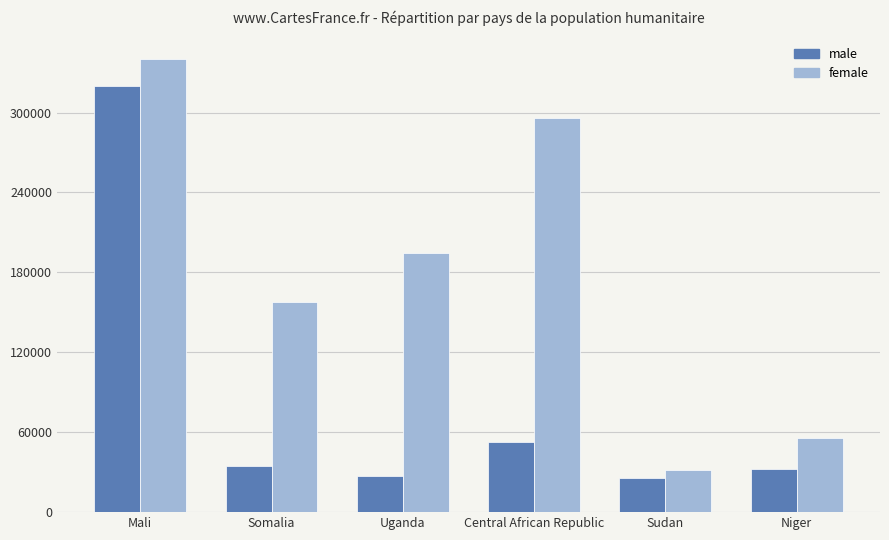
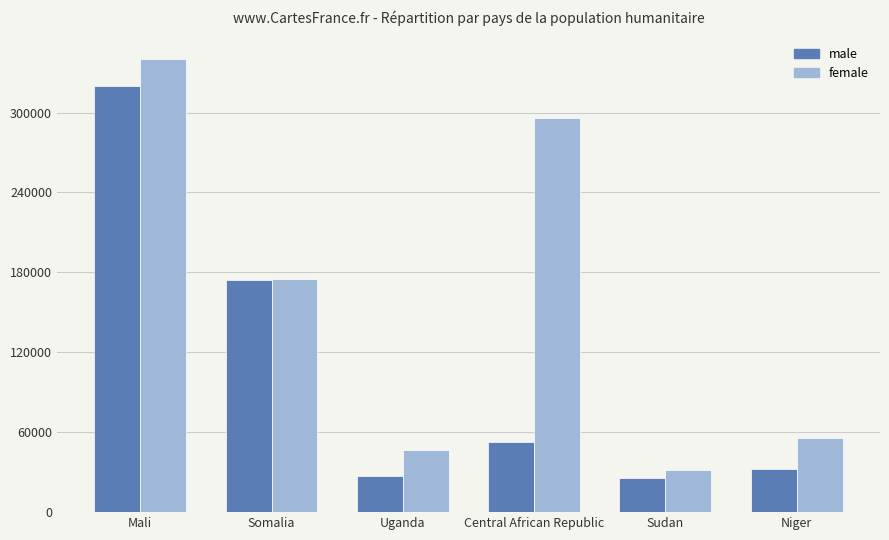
male, Somalia: 35000 -> 174000
female, Somalia: 158000 -> 175000
female, Uganda: 195000 -> 47000
